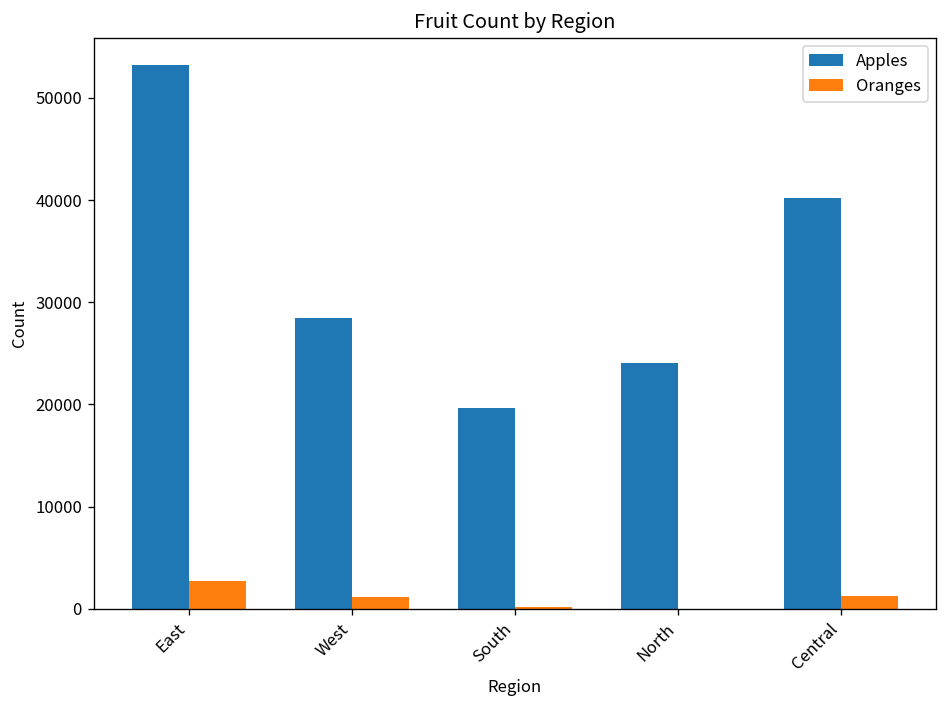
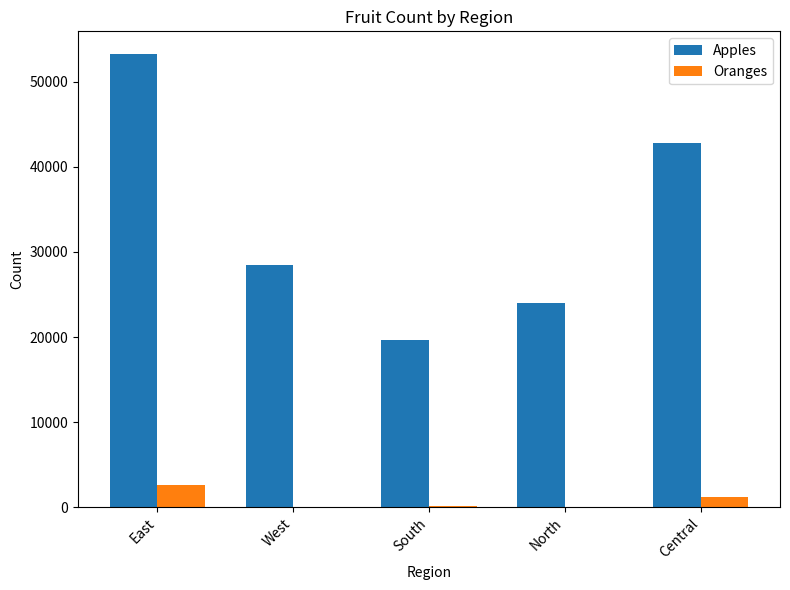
Oranges, West: 1000 -> 0
Apples, Central: 40000 -> 43000
